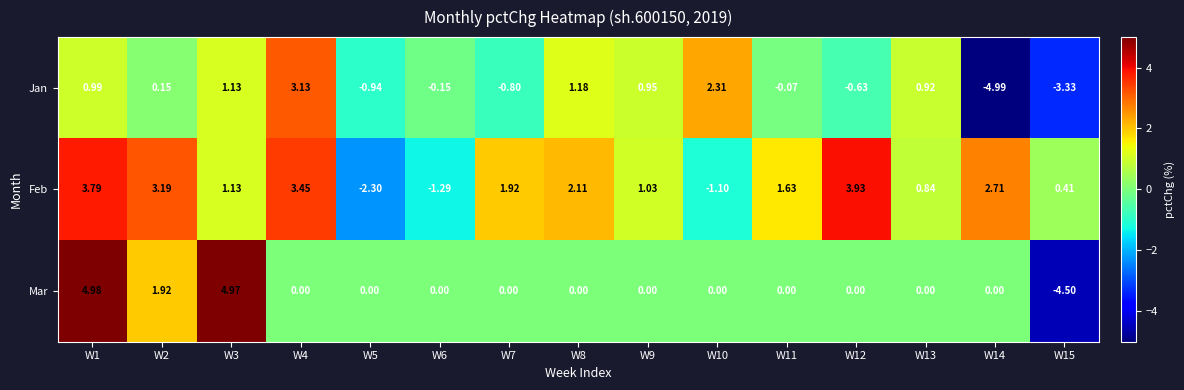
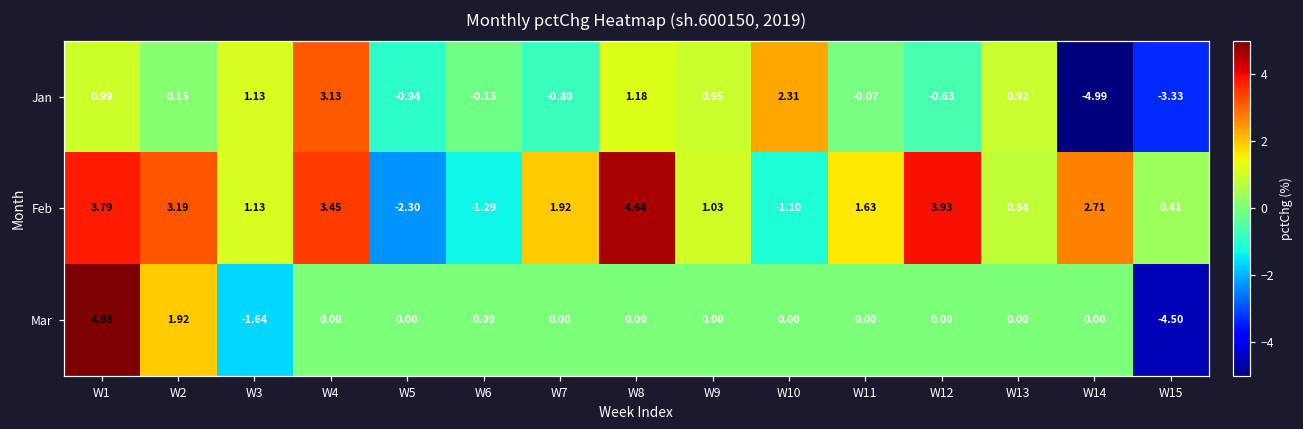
Feb, W8: 2.11 -> 4.64
Mar, W3: 4.97 -> -1.64
